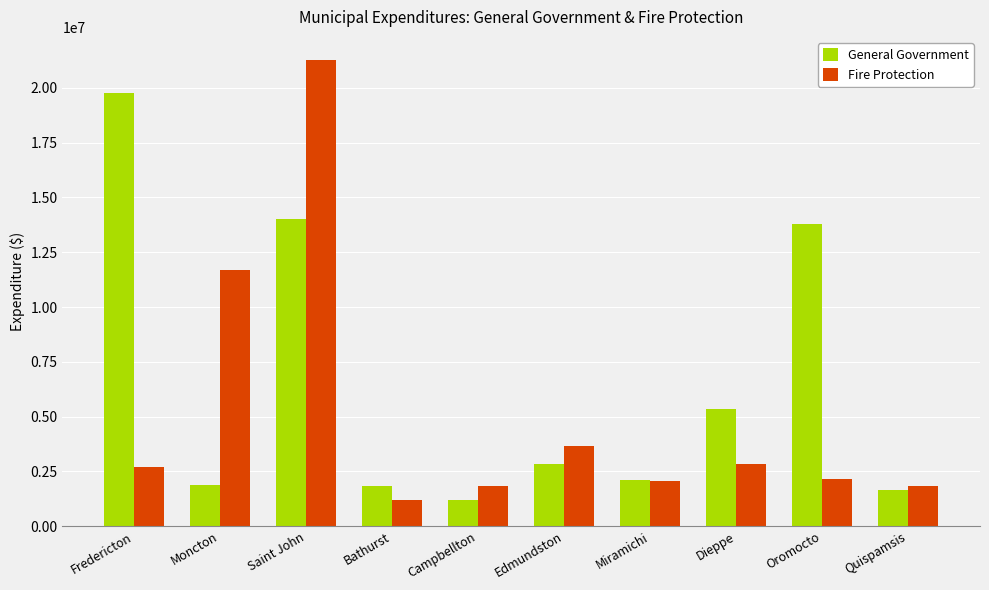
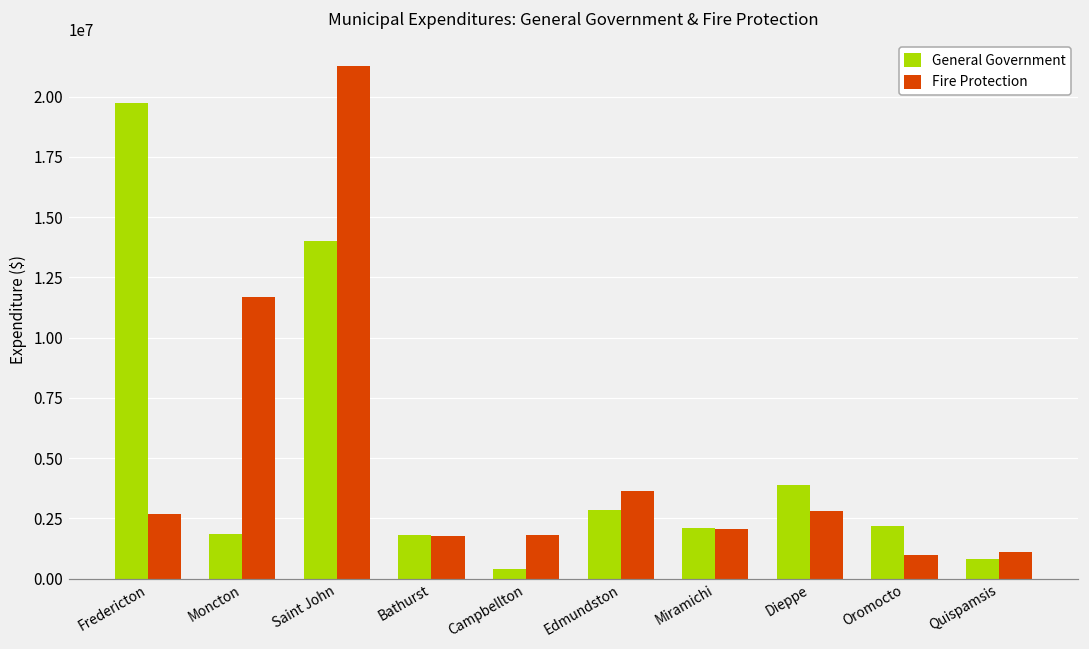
Fire Protection, Bathurst: 1200000 -> 1800000
General Government, Campbellton: 1200000 -> 400000
General Government, Dieppe: 5400000 -> 3900000
General Government, Oromocto: 13800000 -> 2200000
Fire Protection, Oromocto: 2200000 -> 1000000
General Government, Quispamsis: 1700000 -> 800000
Fire Protection, Quispamsis: 1800000 -> 1100000
